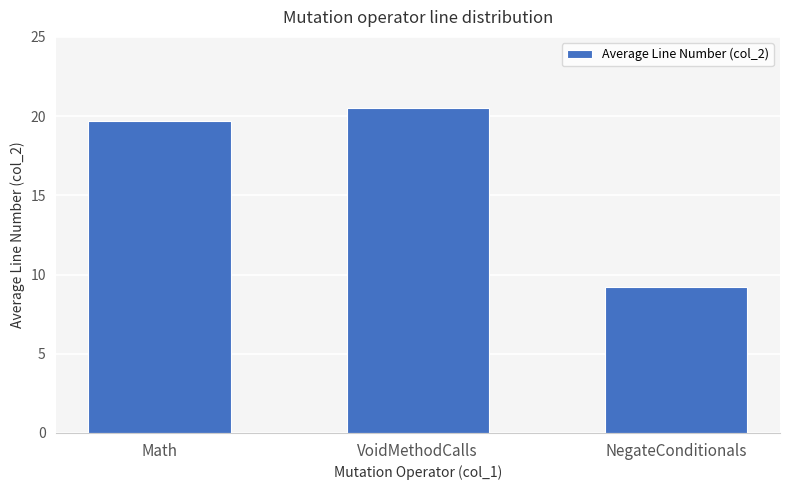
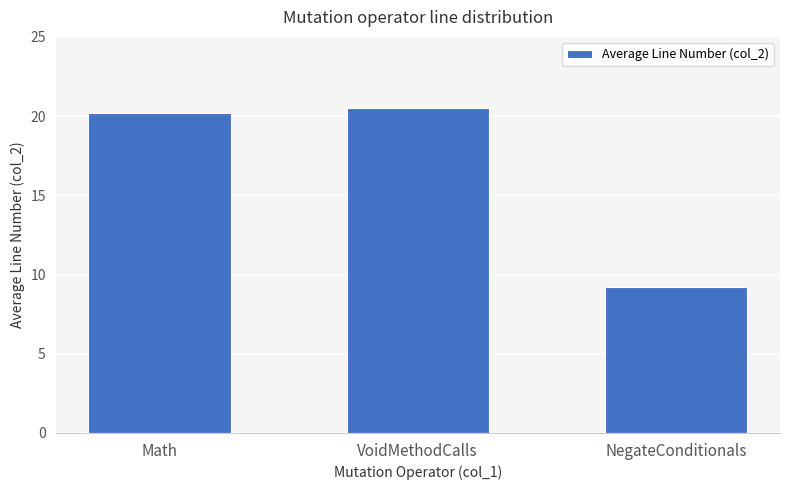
Math: 19.7 -> 20.2
